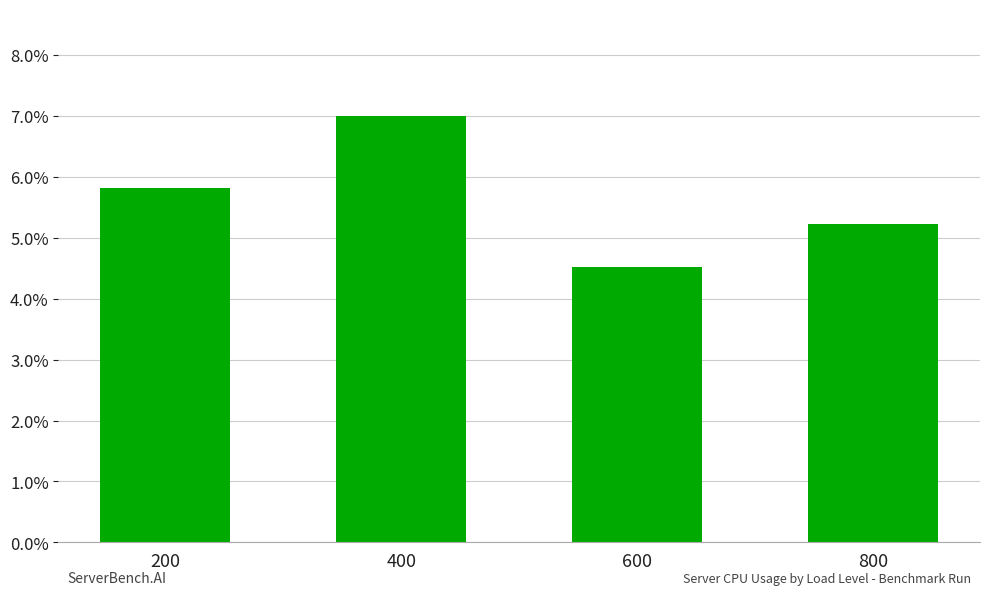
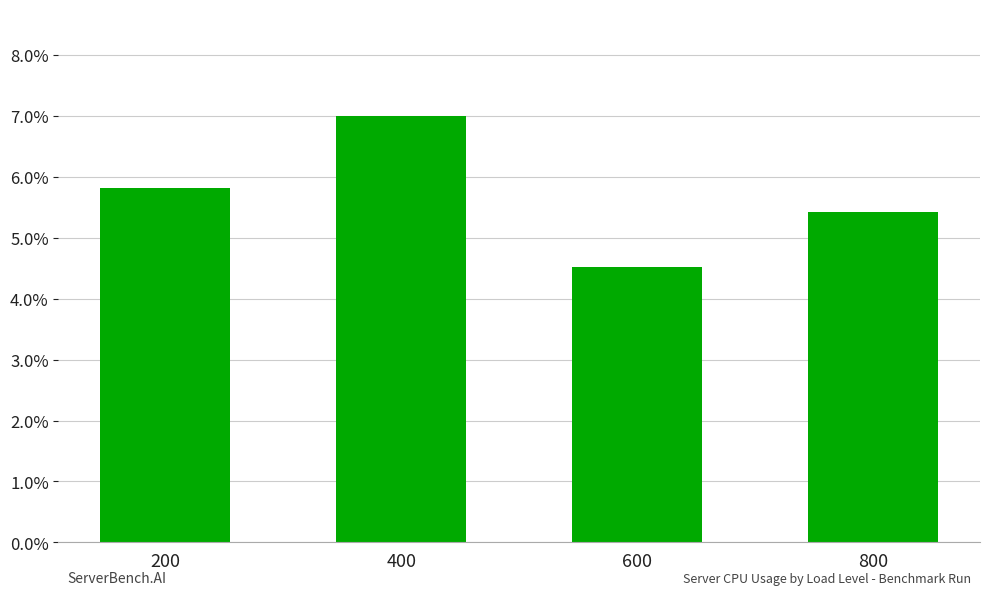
800: 5.2% -> 5.4%
